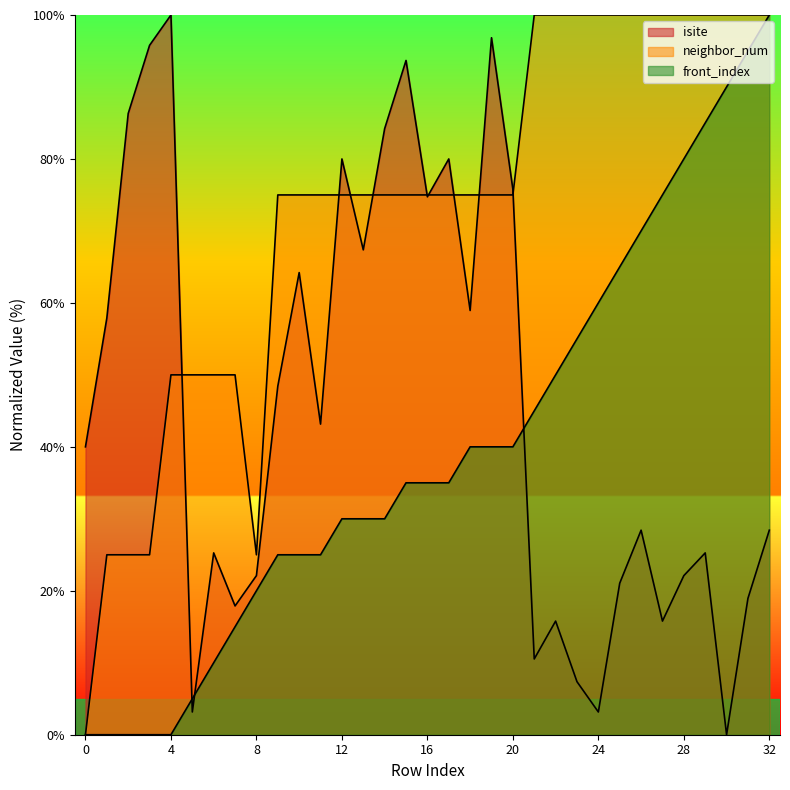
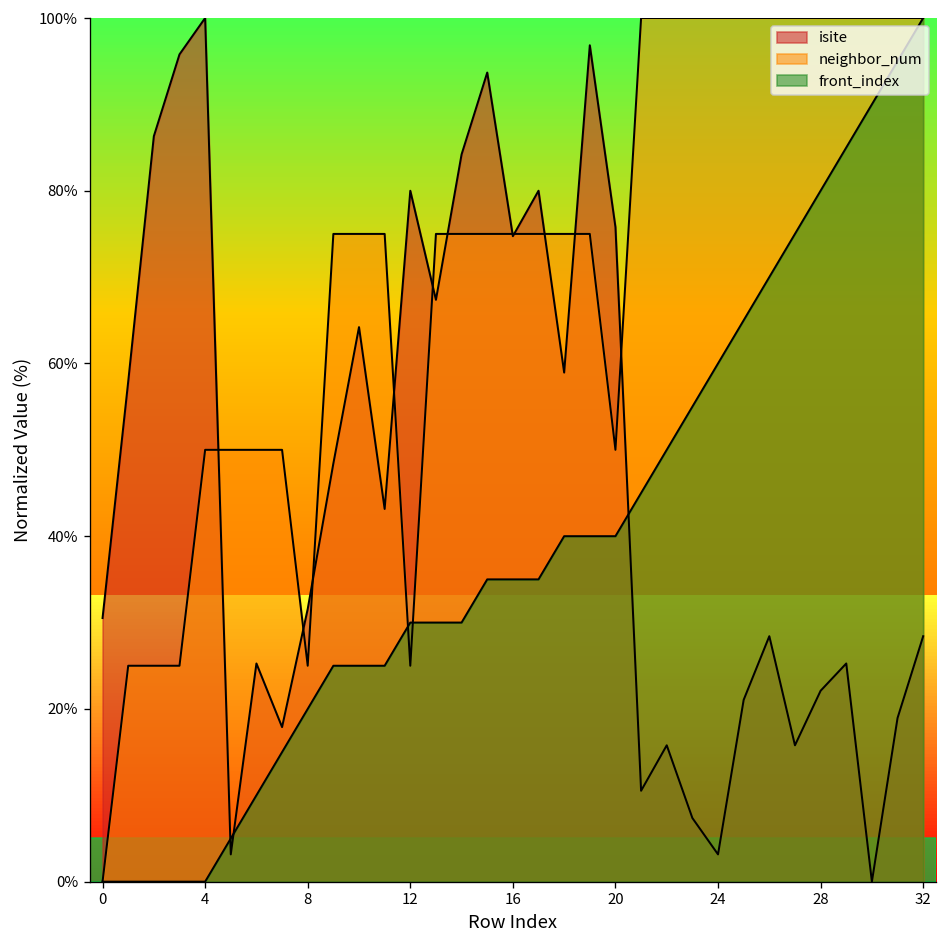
isite, 0: 40% -> 31%
isite, 8: 22% -> 32%
neighbor_num, 12: 75% -> 25%
neighbor_num, 20: 75% -> 50%
